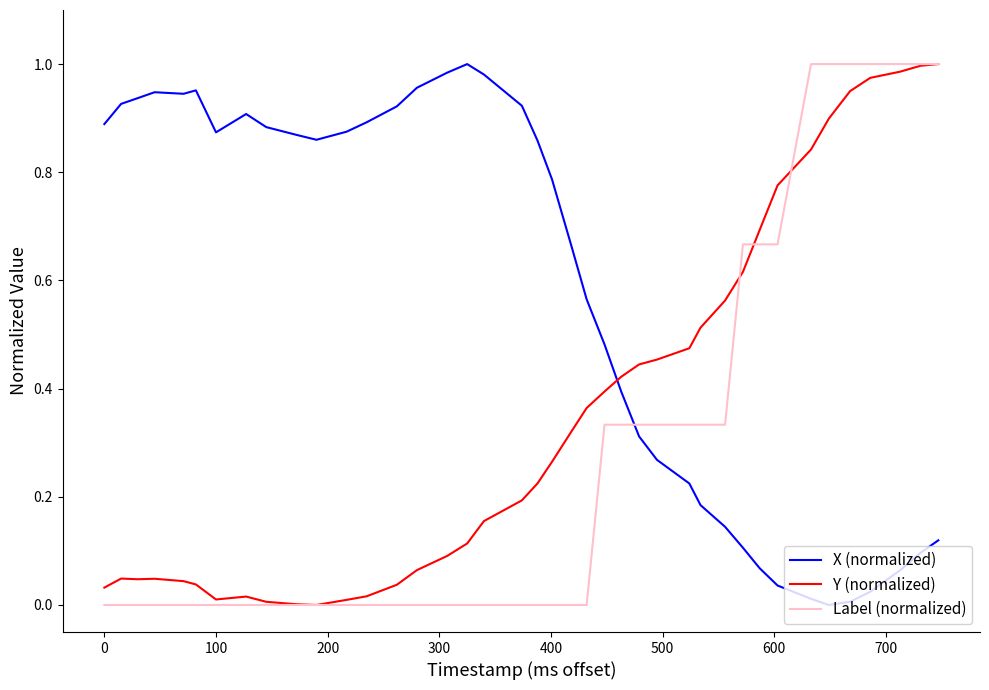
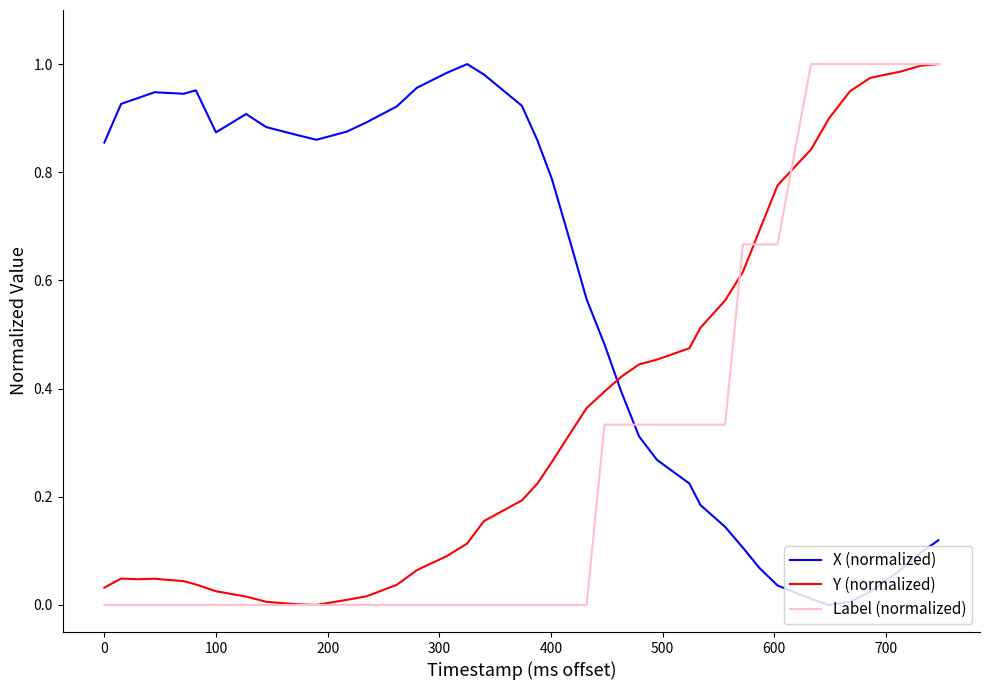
X (normalized), 0: 0.89 -> 0.85
Y (normalized), 100: 0.01 -> 0.03
